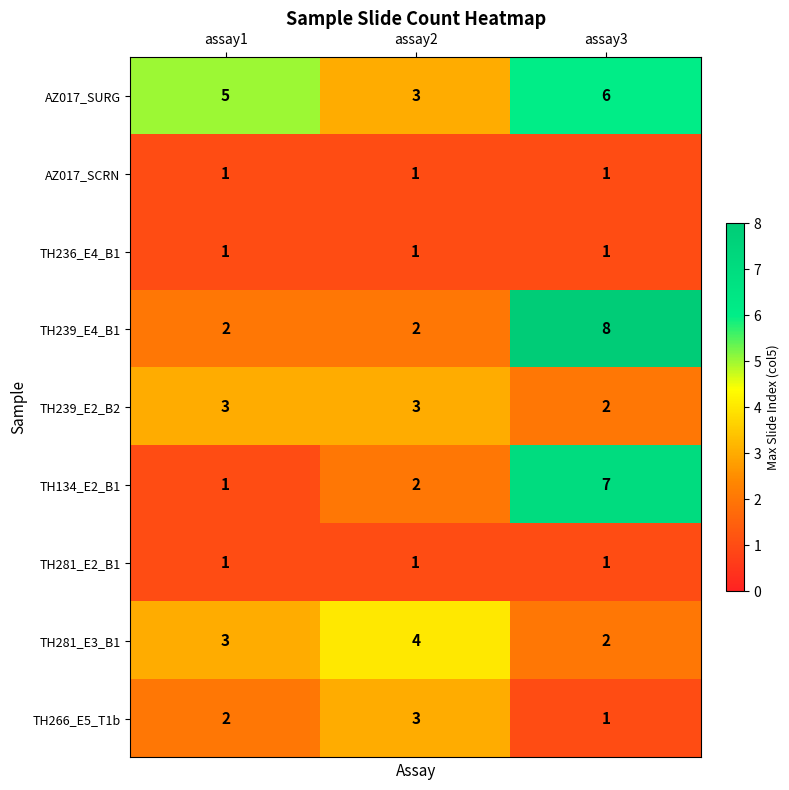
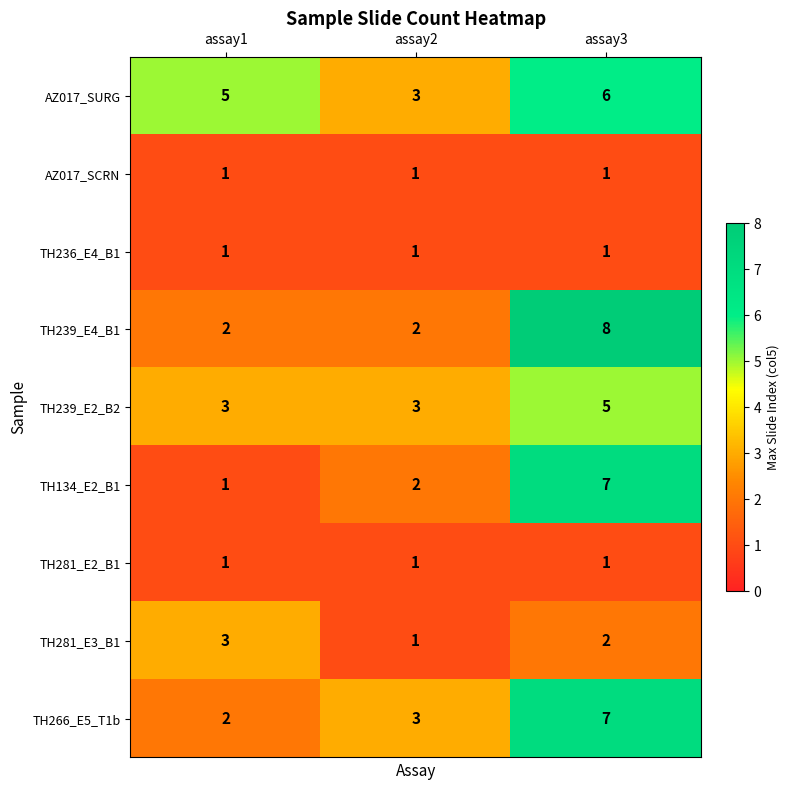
TH239_E2_B2, assay3: 2 -> 5
TH281_E3_B1, assay2: 4 -> 1
TH266_E5_T1b, assay3: 1 -> 7
